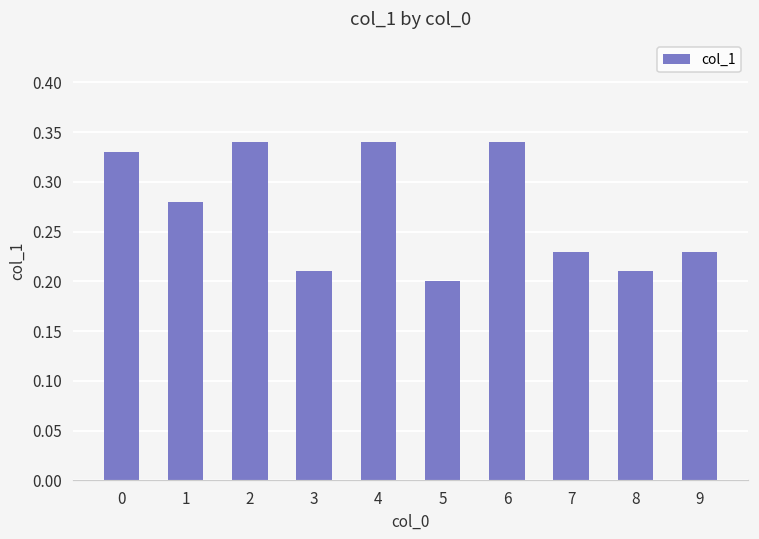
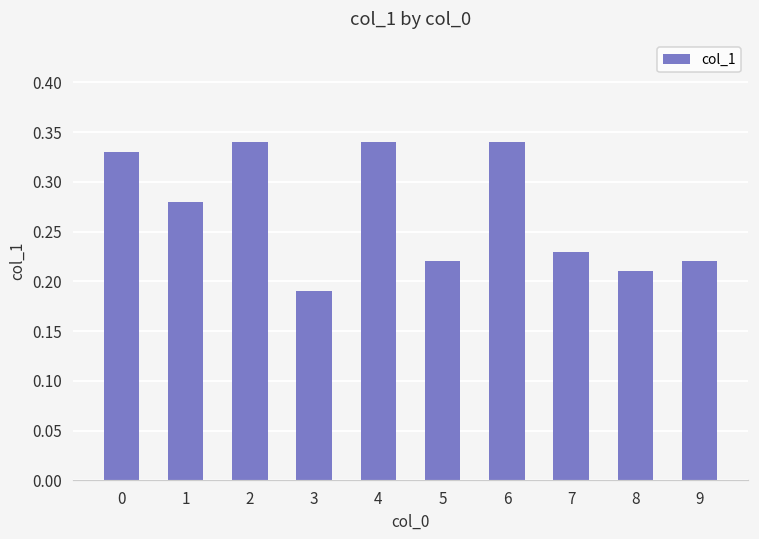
3: 0.21 -> 0.19
5: 0.20 -> 0.22
9: 0.23 -> 0.22
